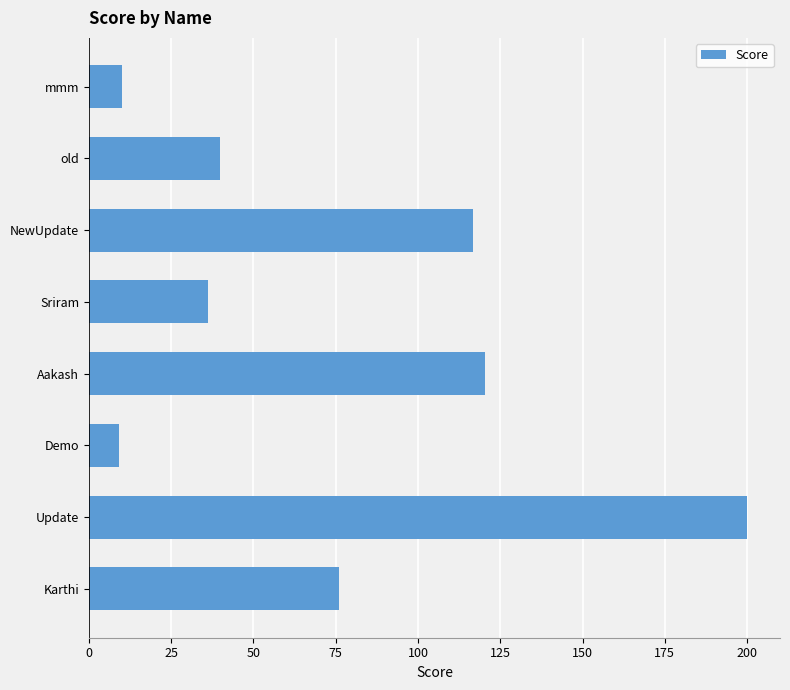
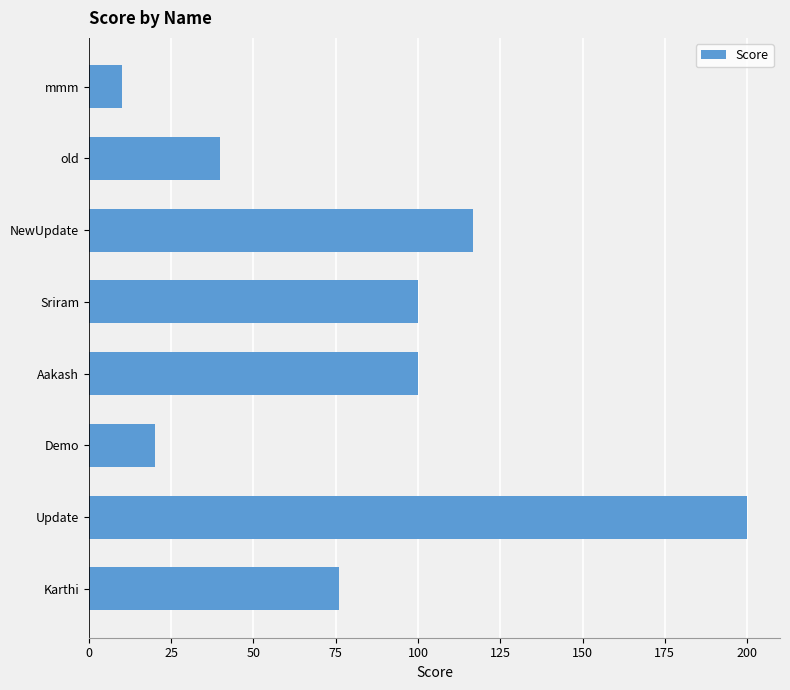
Sriram: 36 -> 100
Aakash: 121 -> 100
Demo: 9 -> 20
